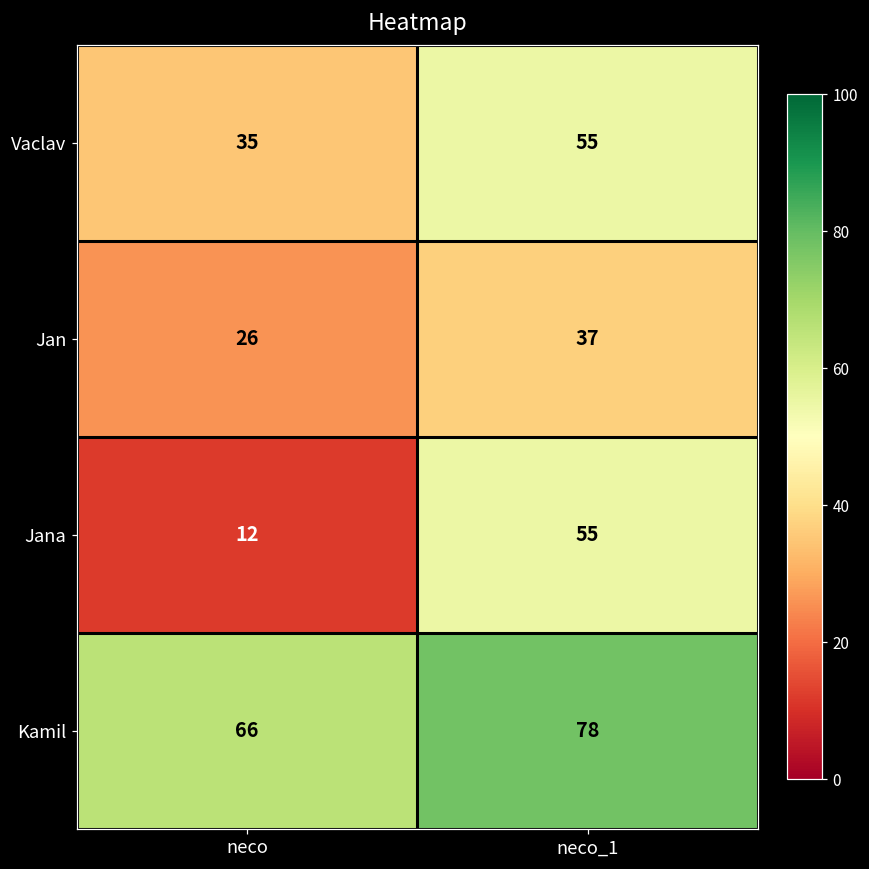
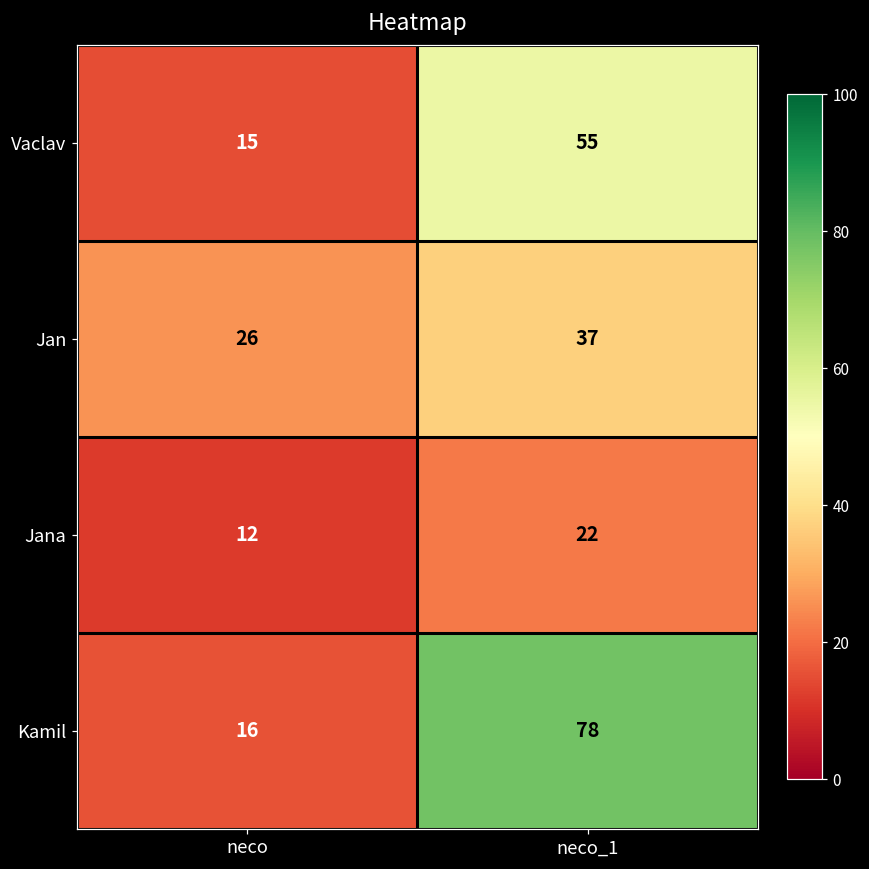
Vaclav, neco: 35 -> 15
Jana, neco_1: 55 -> 22
Kamil, neco: 66 -> 16
